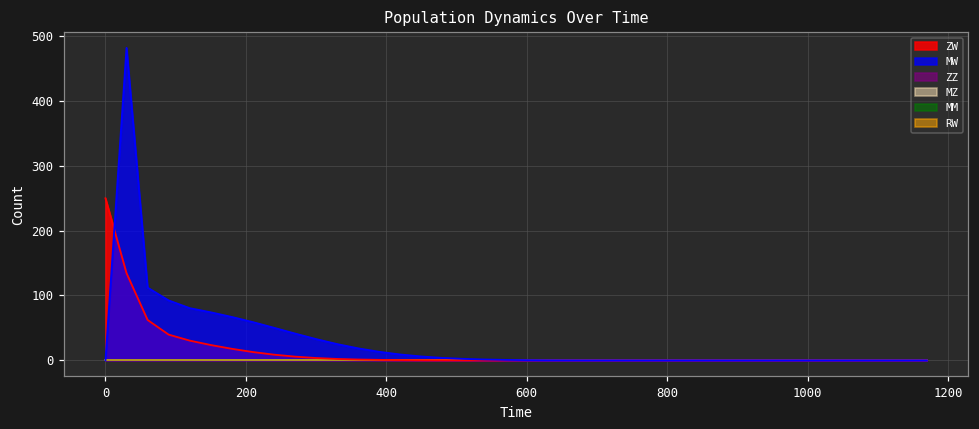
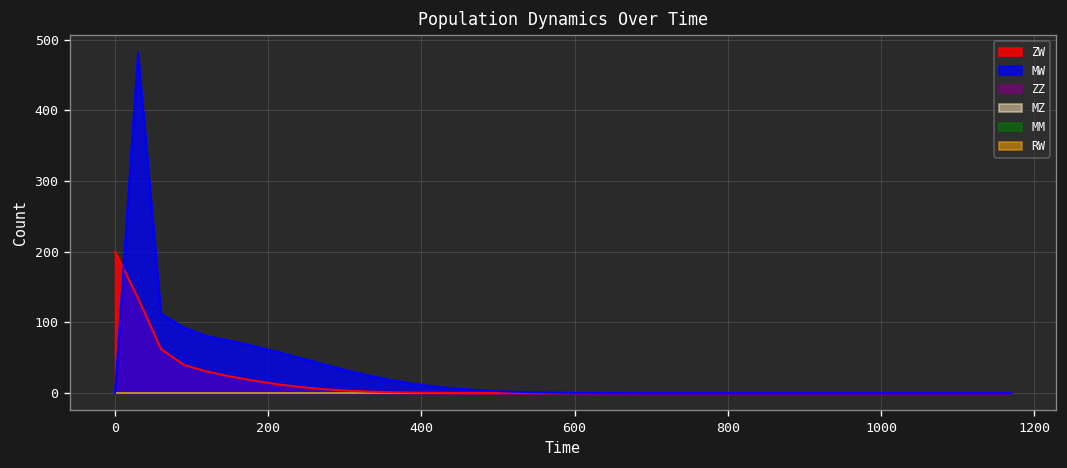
ZW, 0: 250 -> 200
